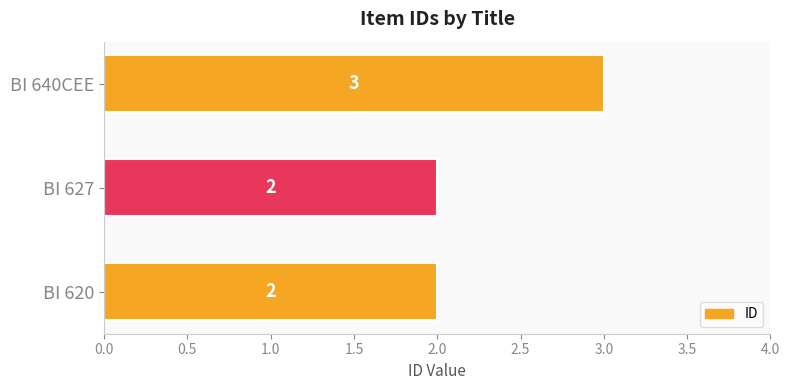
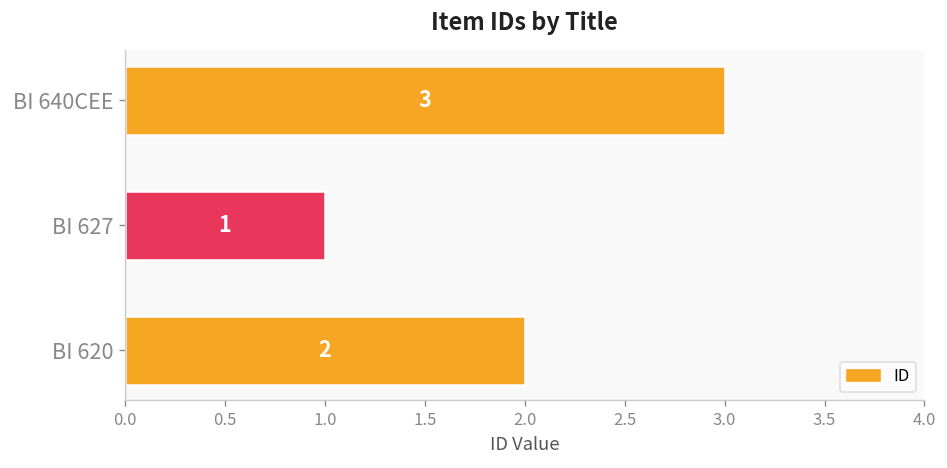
BI 627: 2 -> 1
